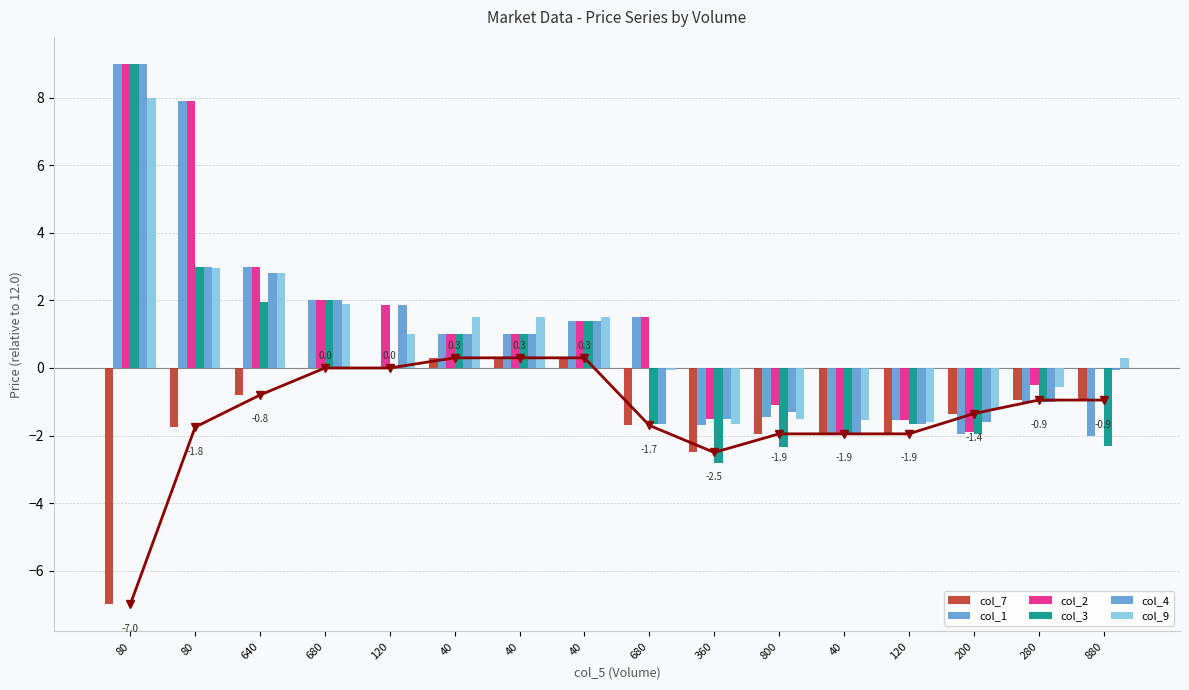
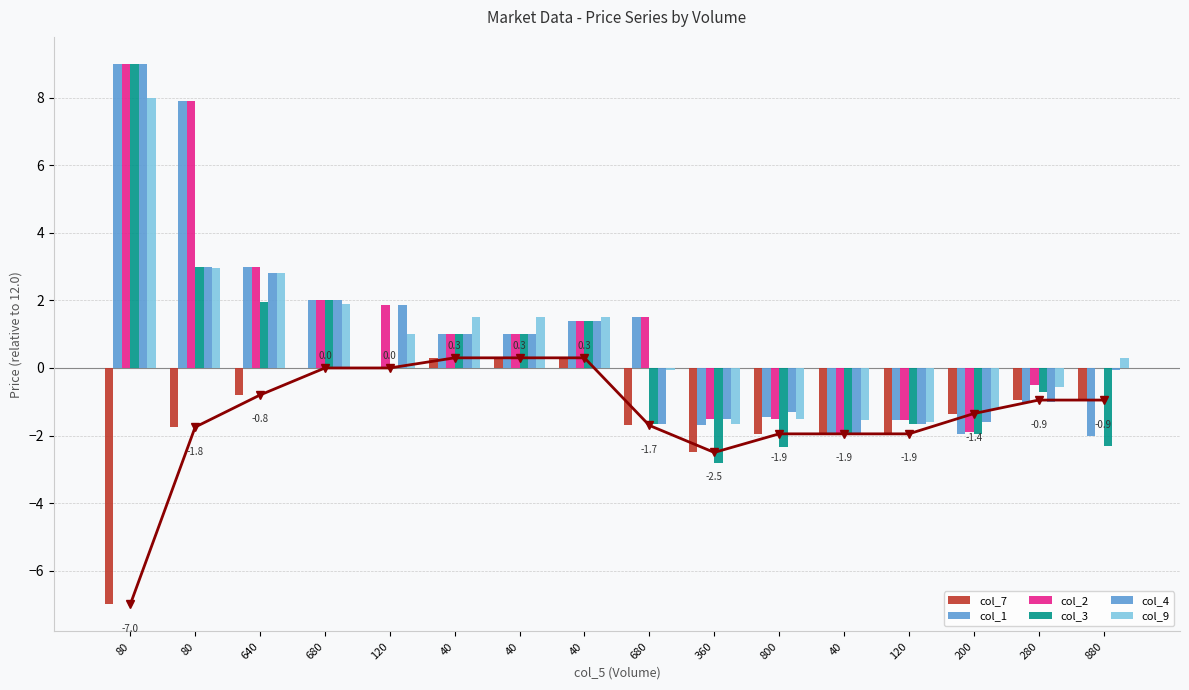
col_2, 800: -1.1 -> -1.5
col_3, 280: -1.0 -> -0.7
